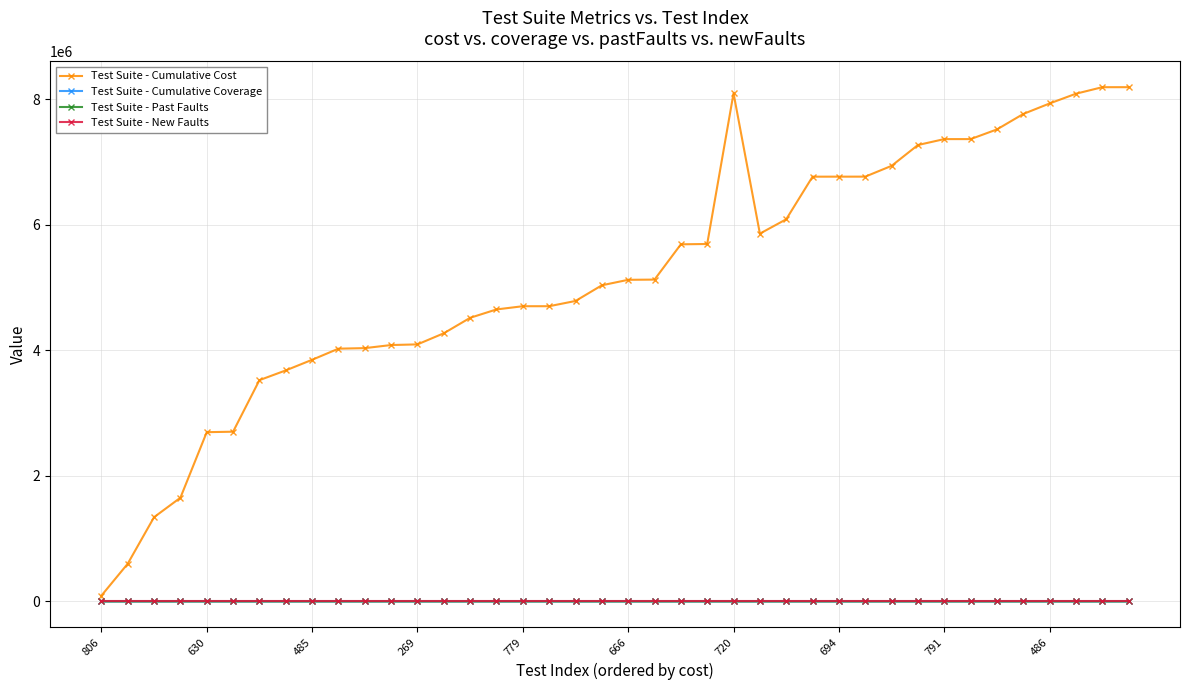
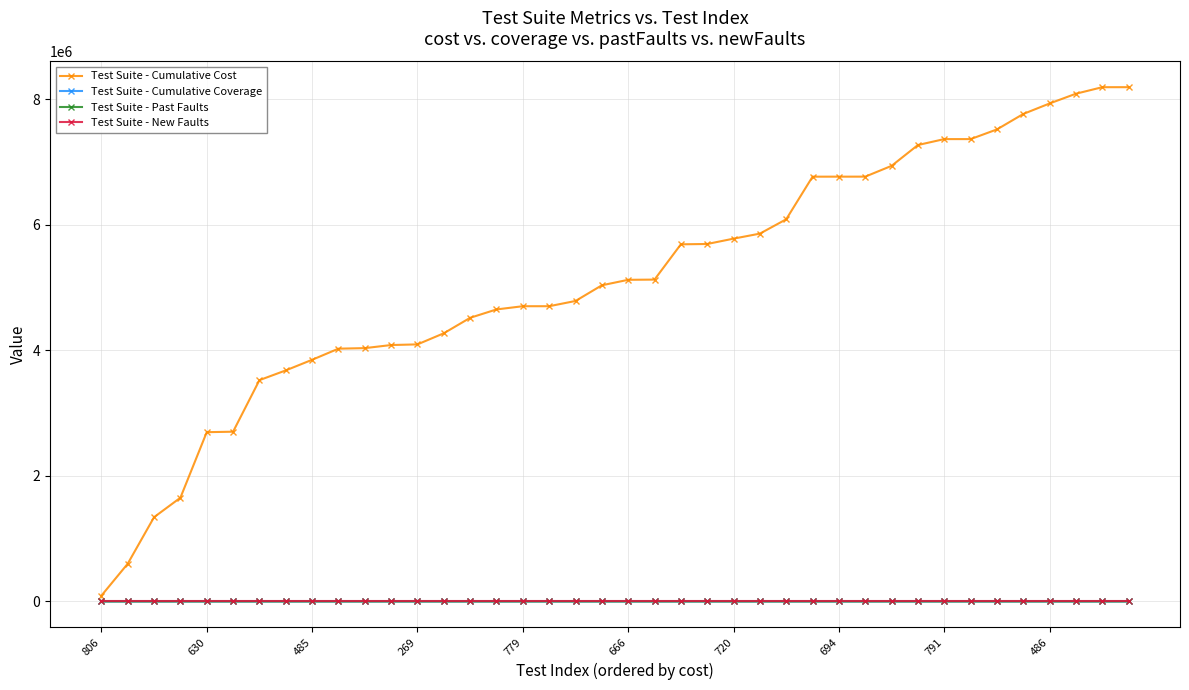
Test Suite - Cumulative Cost, 720: 8100000 -> 5800000
